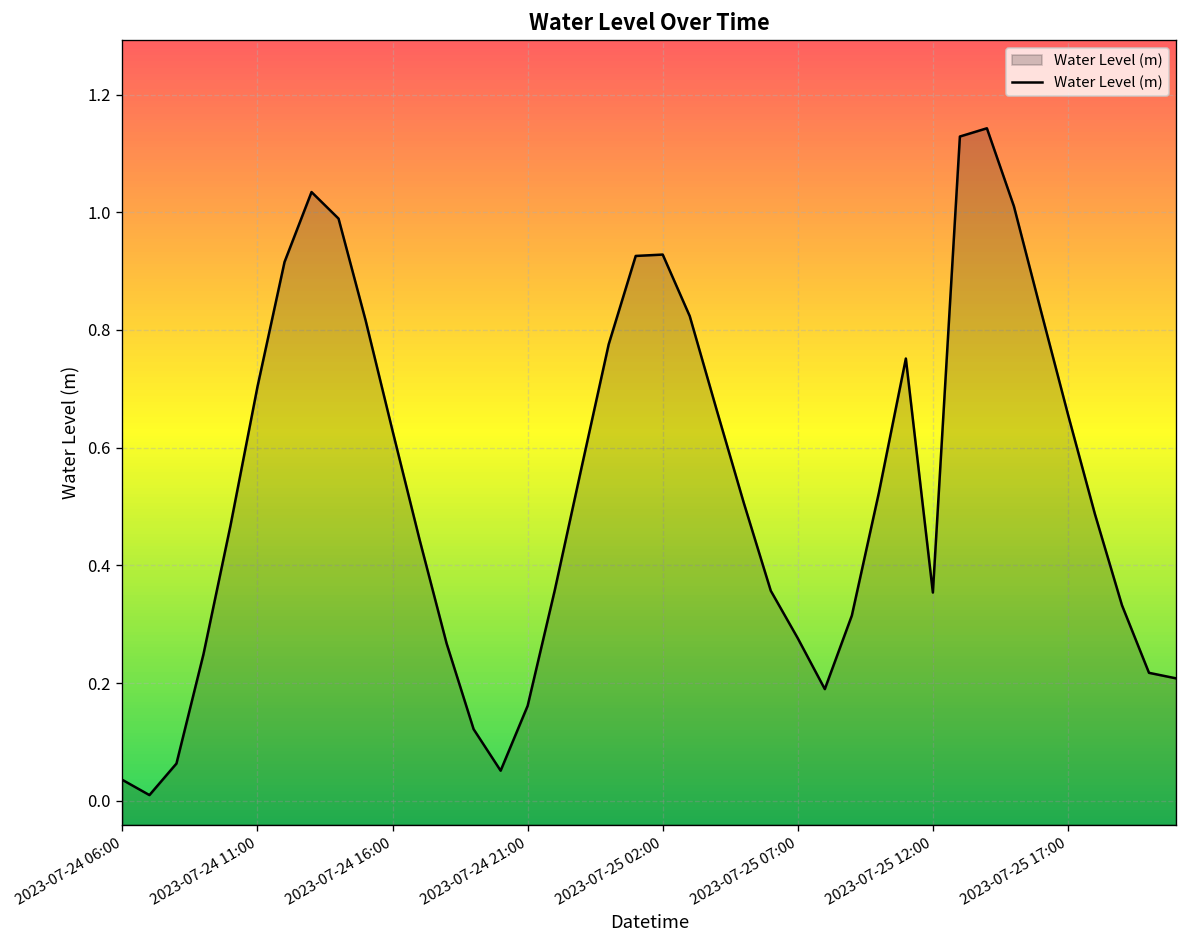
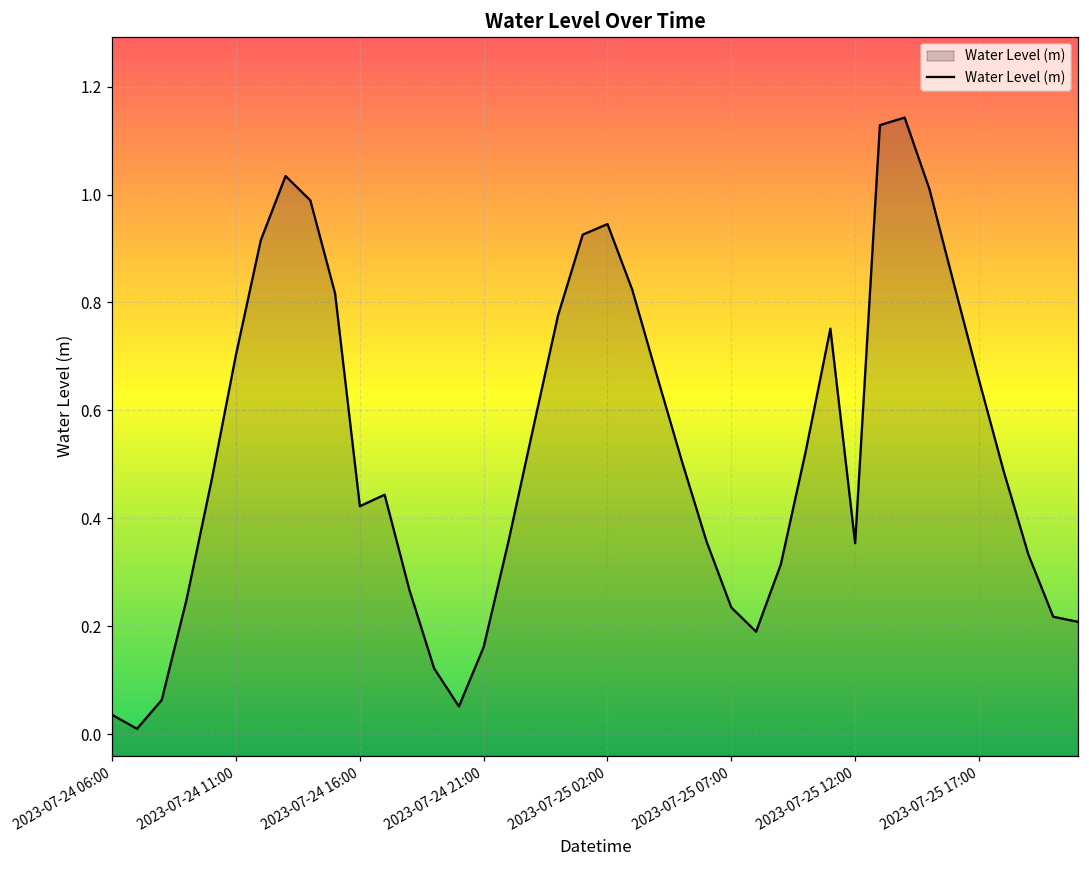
2023-07-24 16:00: 0.63 -> 0.42
2023-07-25 02:00: 0.93 -> 0.95
2023-07-25 07:00: 0.28 -> 0.23
